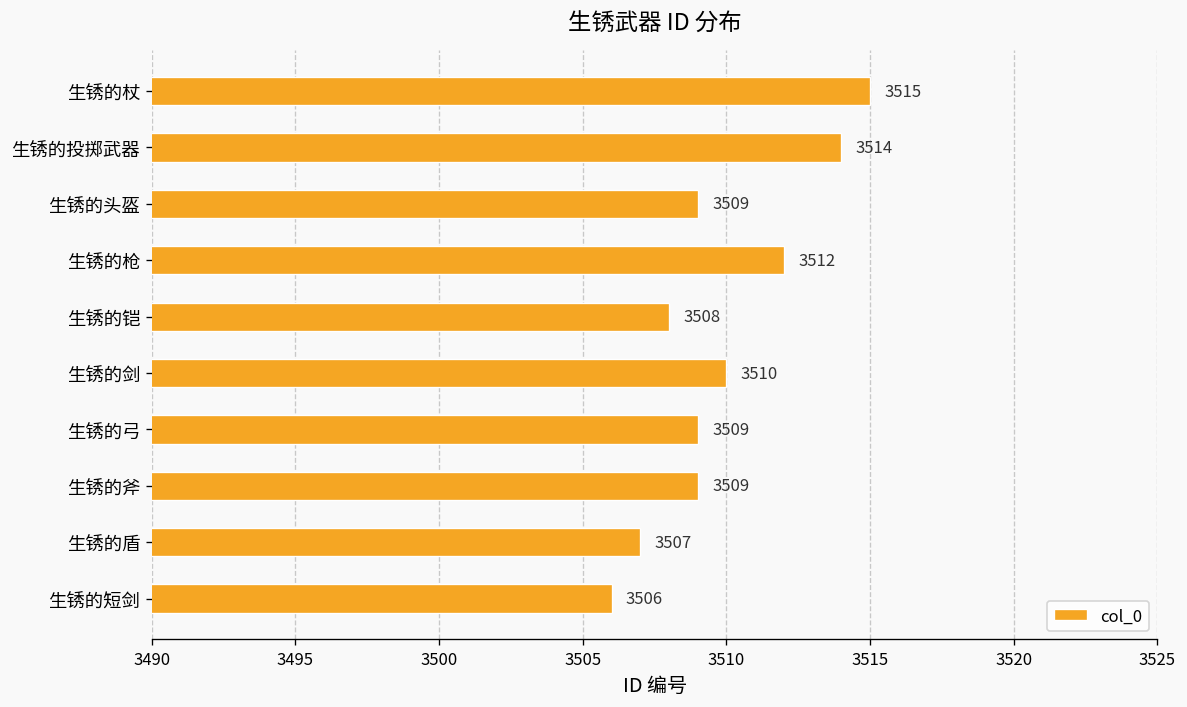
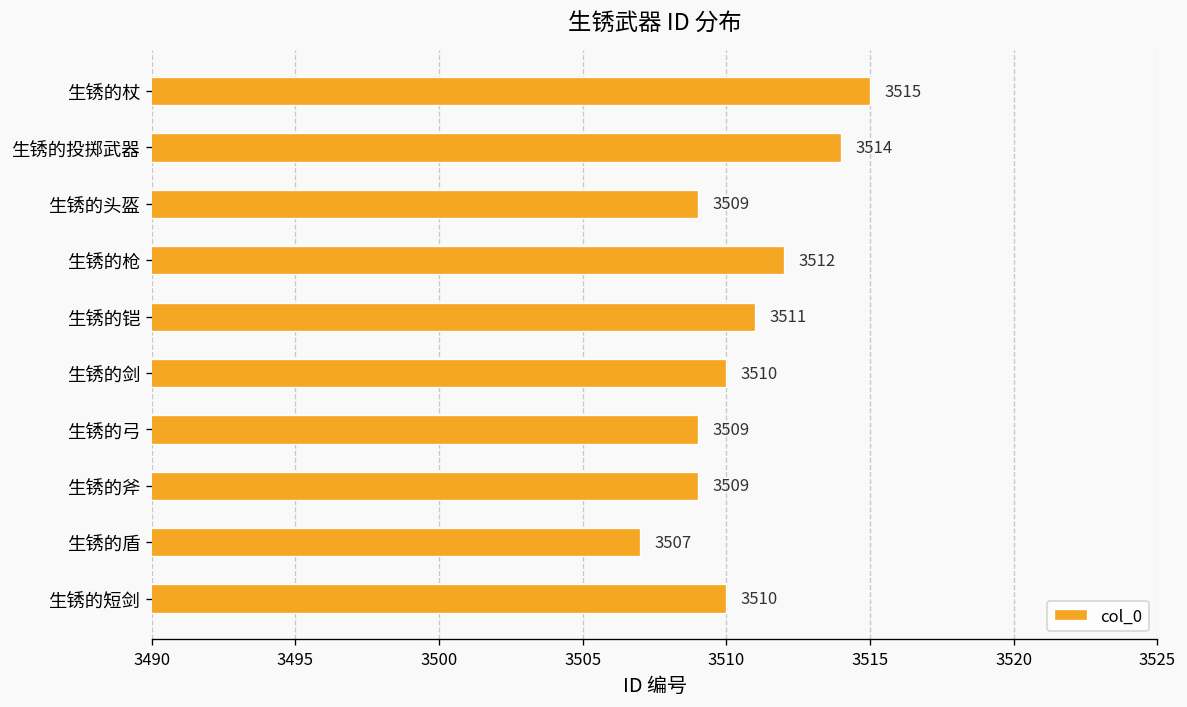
生锈的铠: 3508 -> 3511
生锈的短剑: 3506 -> 3510
